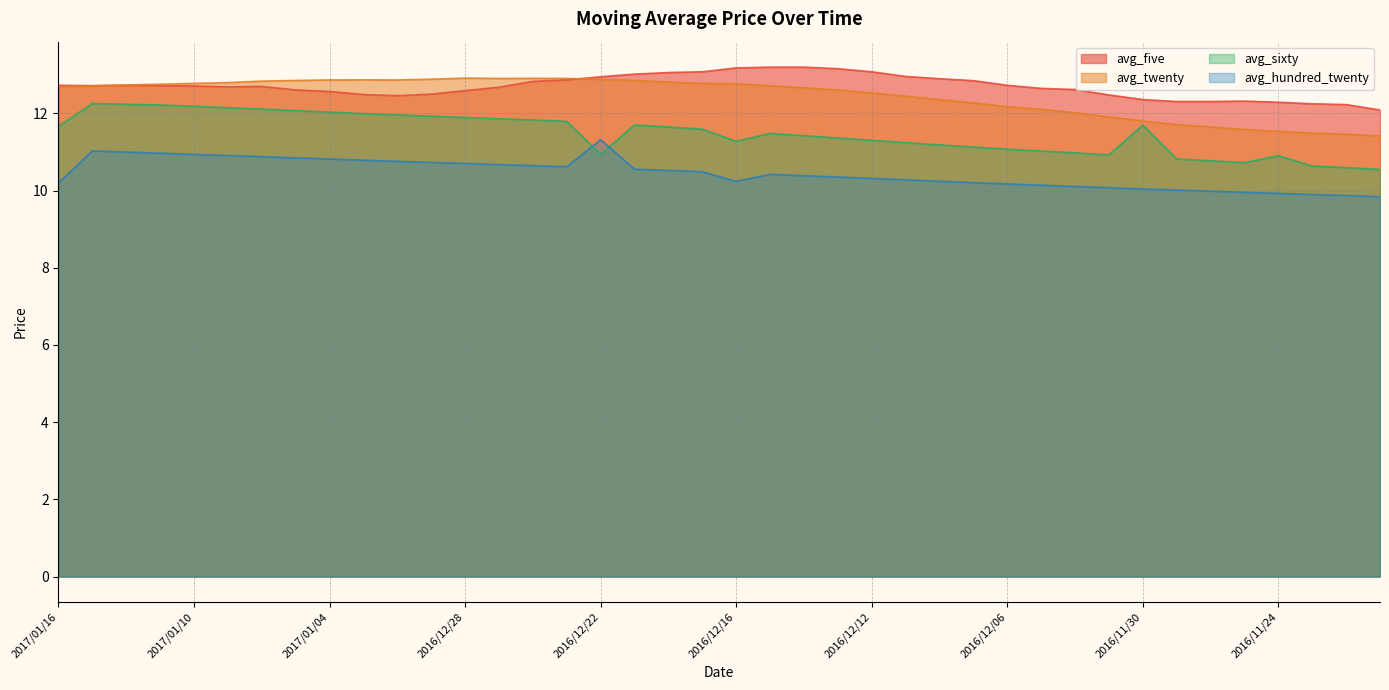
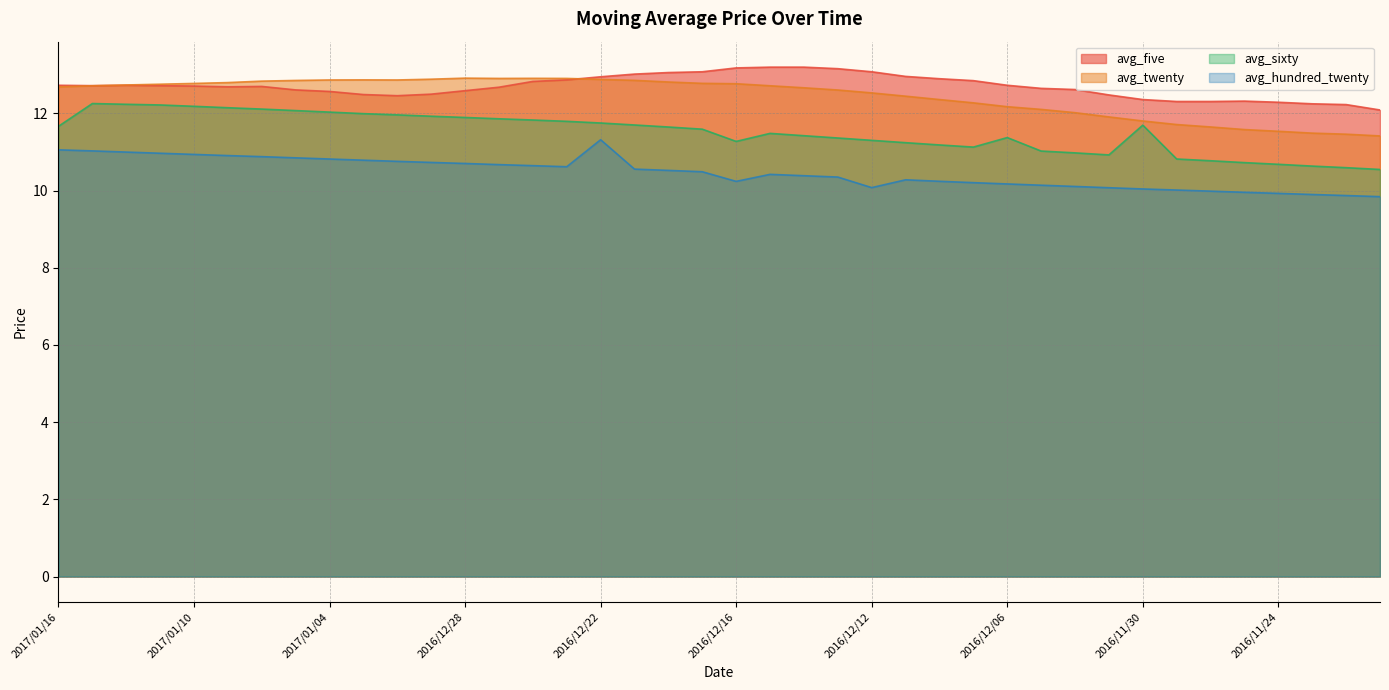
avg_hundred_twenty, 2017/01/16: 10.2 -> 11.1
avg_sixty, 2016/12/22: 10.9 -> 11.8
avg_hundred_twenty, 2016/12/12: 10.3 -> 10.1
avg_sixty, 2016/12/06: 11.1 -> 11.4
avg_sixty, 2016/11/24: 10.9 -> 10.7
